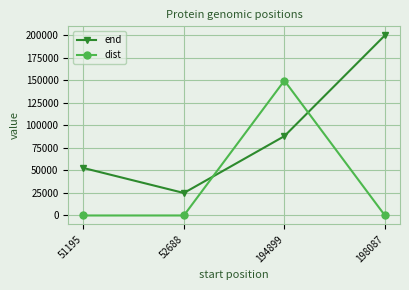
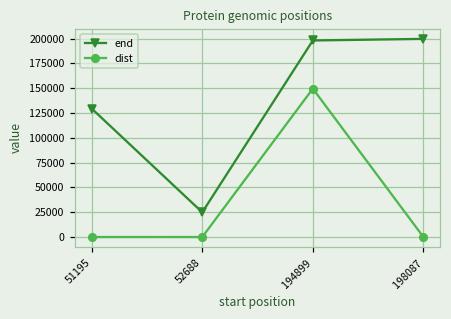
end, 51195: 50000 -> 130000
end, 194899: 90000 -> 200000
